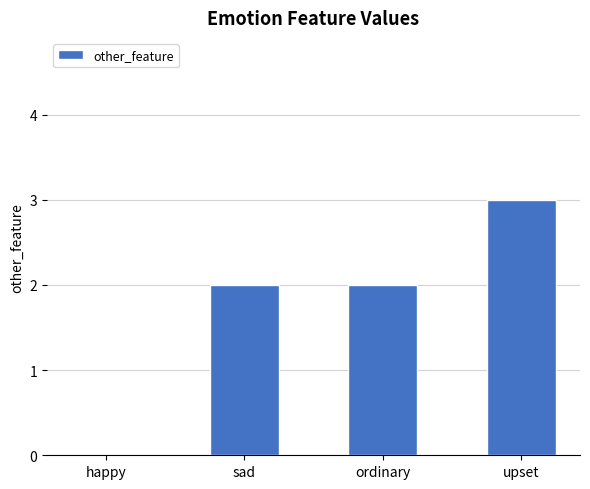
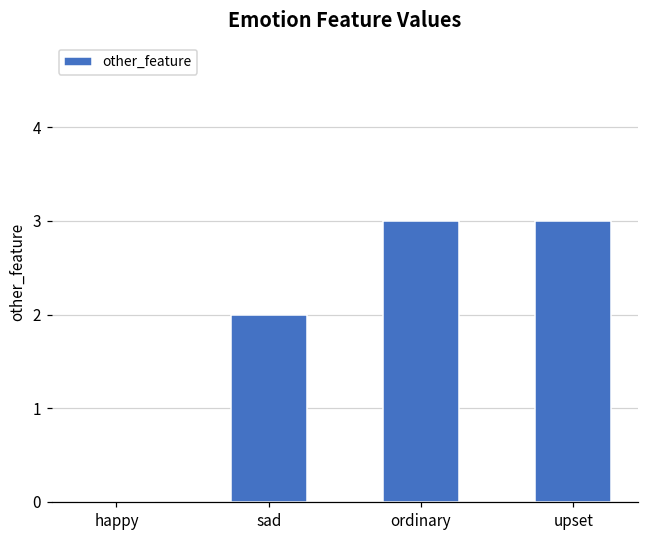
ordinary: 2 -> 3
